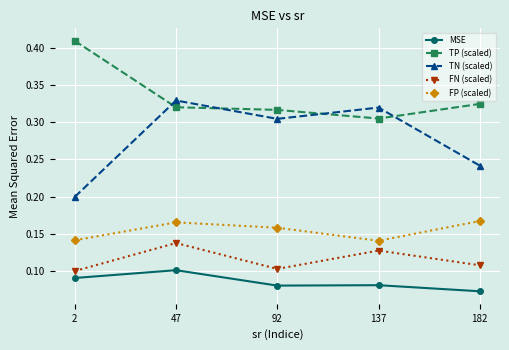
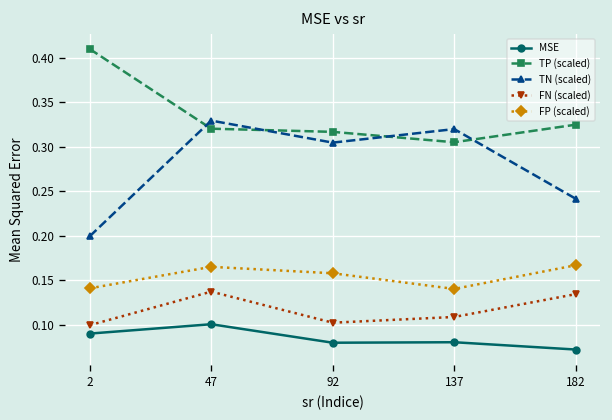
FN (scaled), 137: 0.13 -> 0.11
FN (scaled), 182: 0.11 -> 0.13
